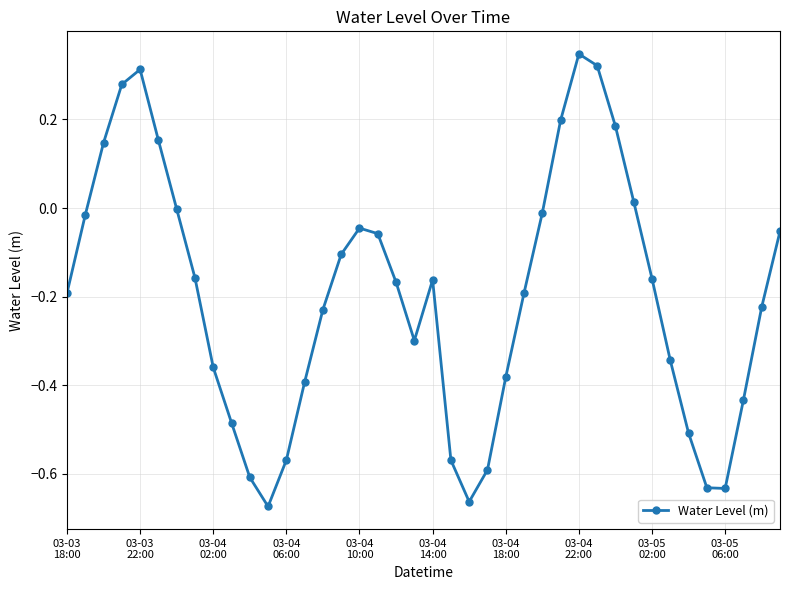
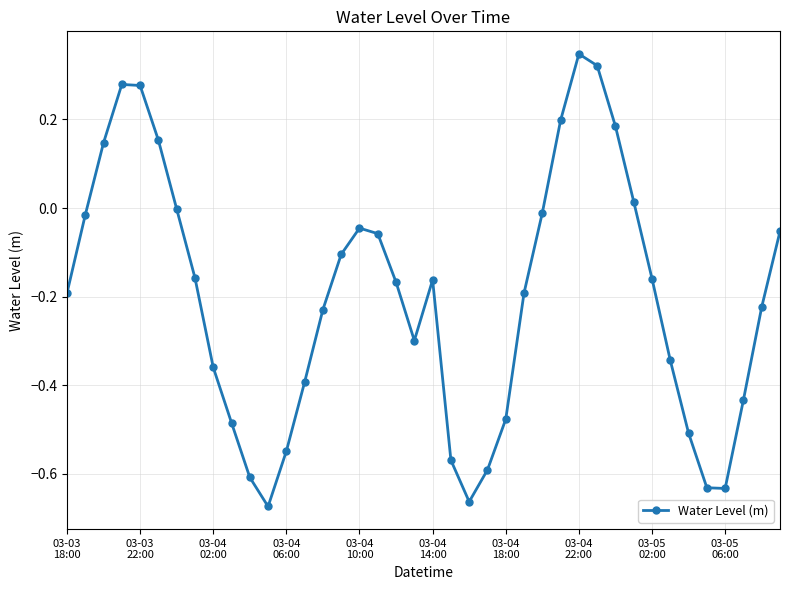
03-03 22:00: 0.31 -> 0.28
03-04 06:00: -0.57 -> -0.55
03-04 18:00: -0.38 -> -0.48
